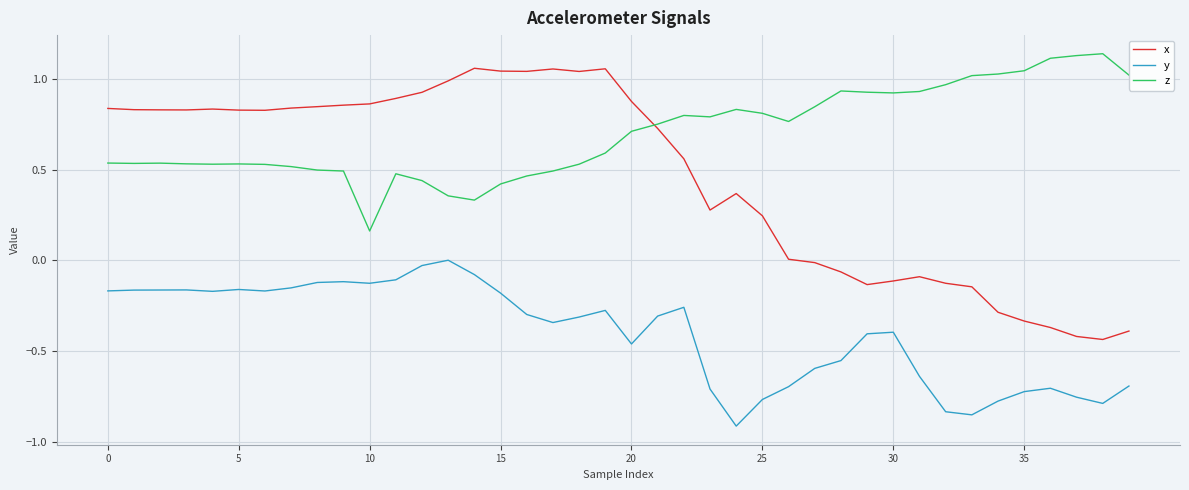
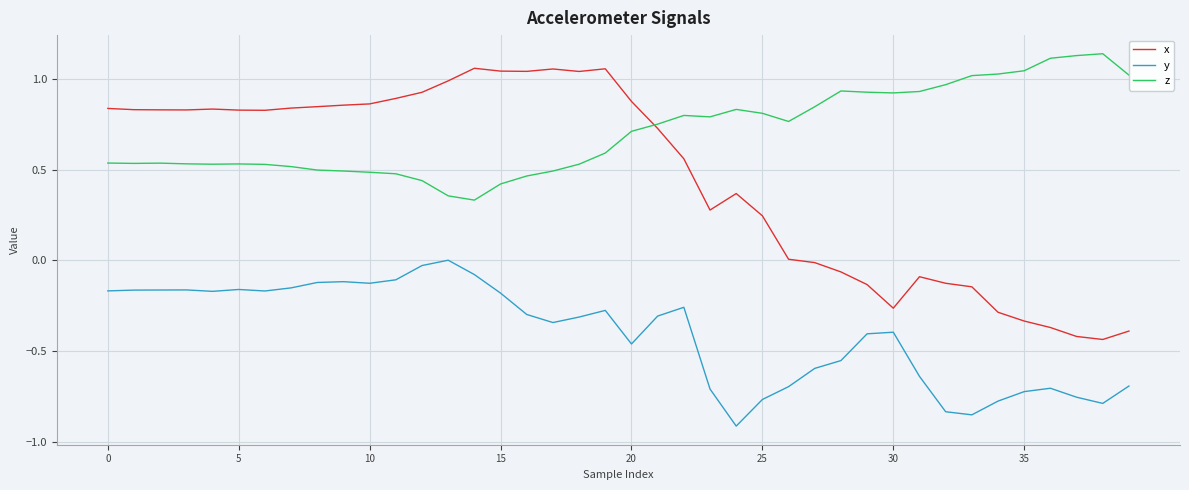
z, 10: 0.16 -> 0.49
x, 30: -0.11 -> -0.26
